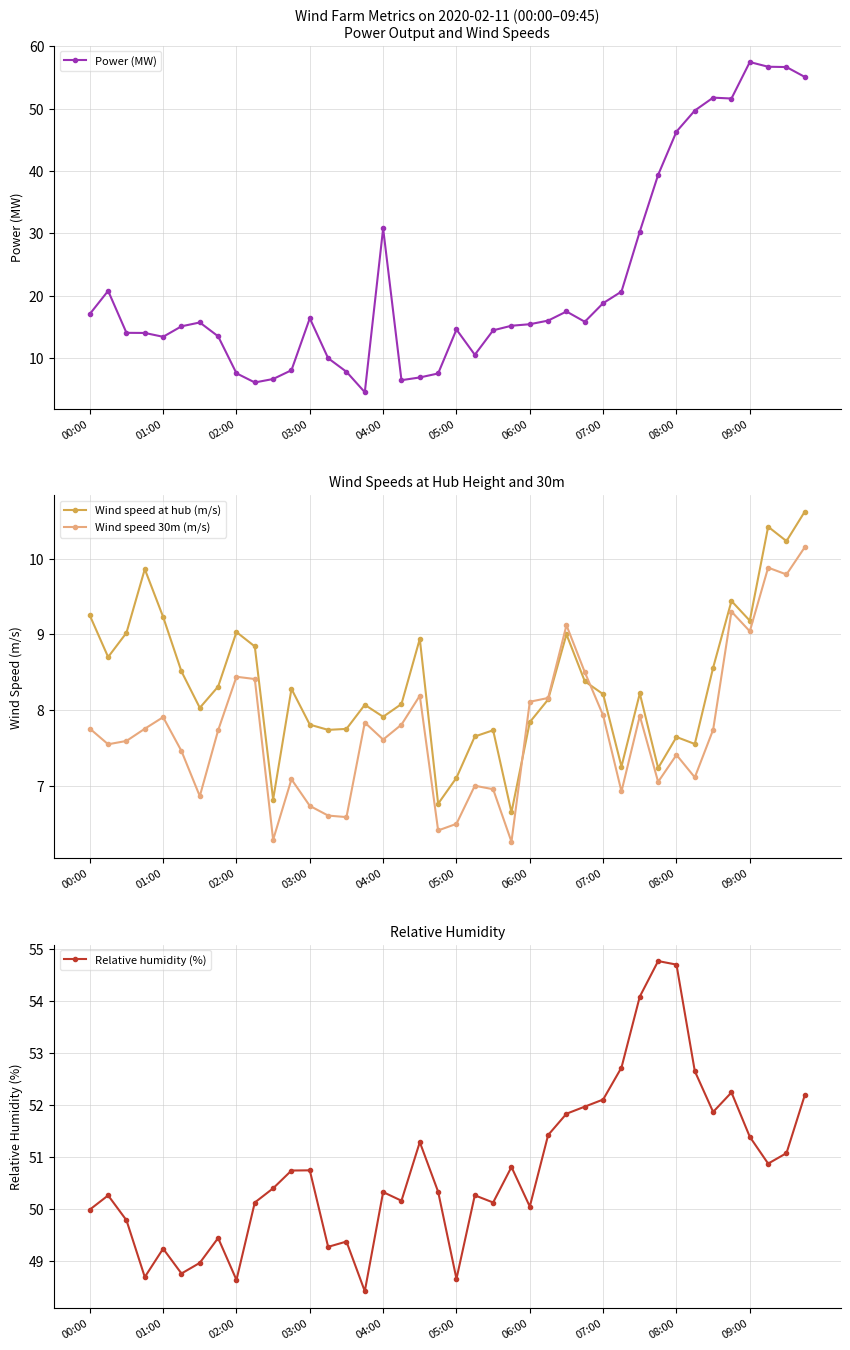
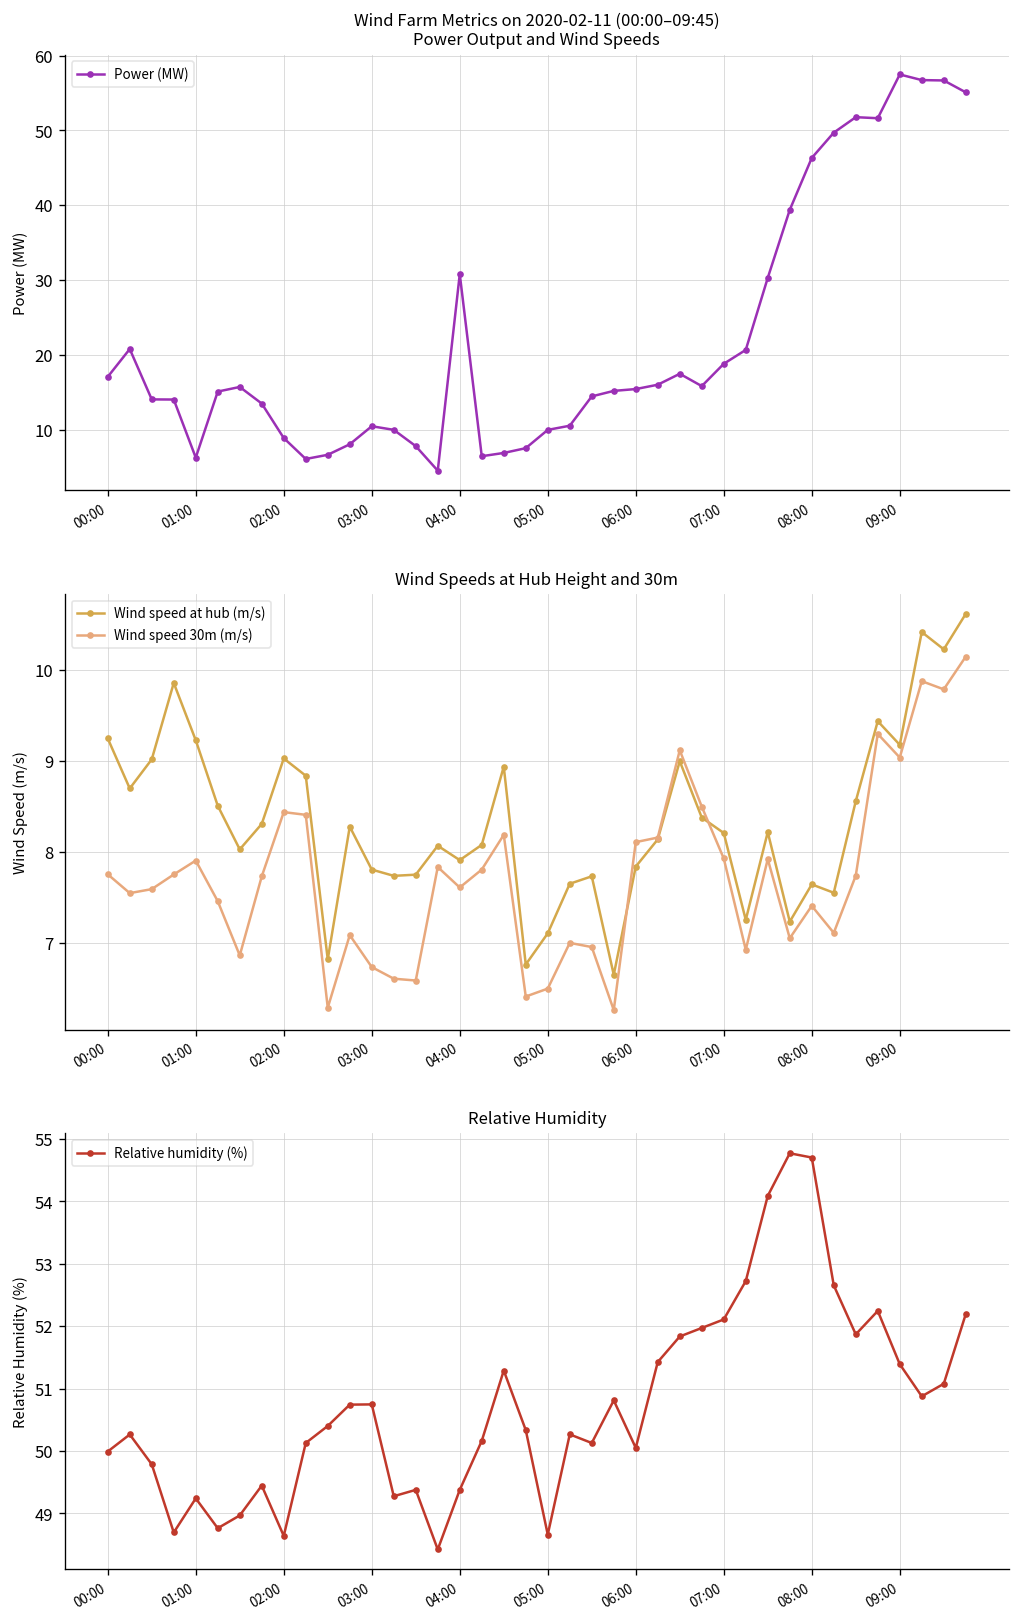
Wind Farm Metrics on 2020-02-11 (00:00–09:45) Power Output and Wind Speeds, 01:00: 13 -> 6
Wind Farm Metrics on 2020-02-11 (00:00–09:45) Power Output and Wind Speeds, 02:00: 8 -> 9
Wind Farm Metrics on 2020-02-11 (00:00–09:45) Power Output and Wind Speeds, 03:00: 16 -> 10
Wind Farm Metrics on 2020-02-11 (00:00–09:45) Power Output and Wind Speeds, 05:00: 15 -> 10
Relative Humidity, 04:00: 50.3 -> 49.4
